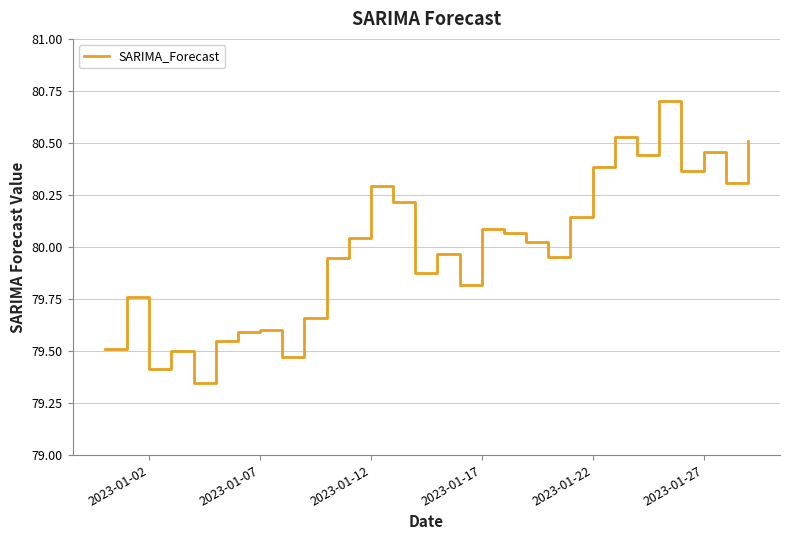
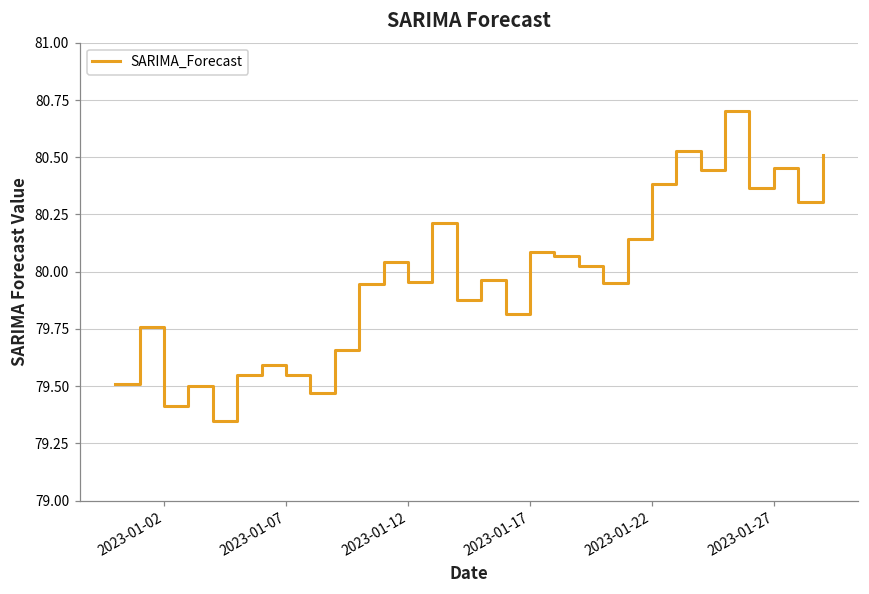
2023-01-07: 79.60 -> 79.55
2023-01-12: 80.29 -> 79.96
